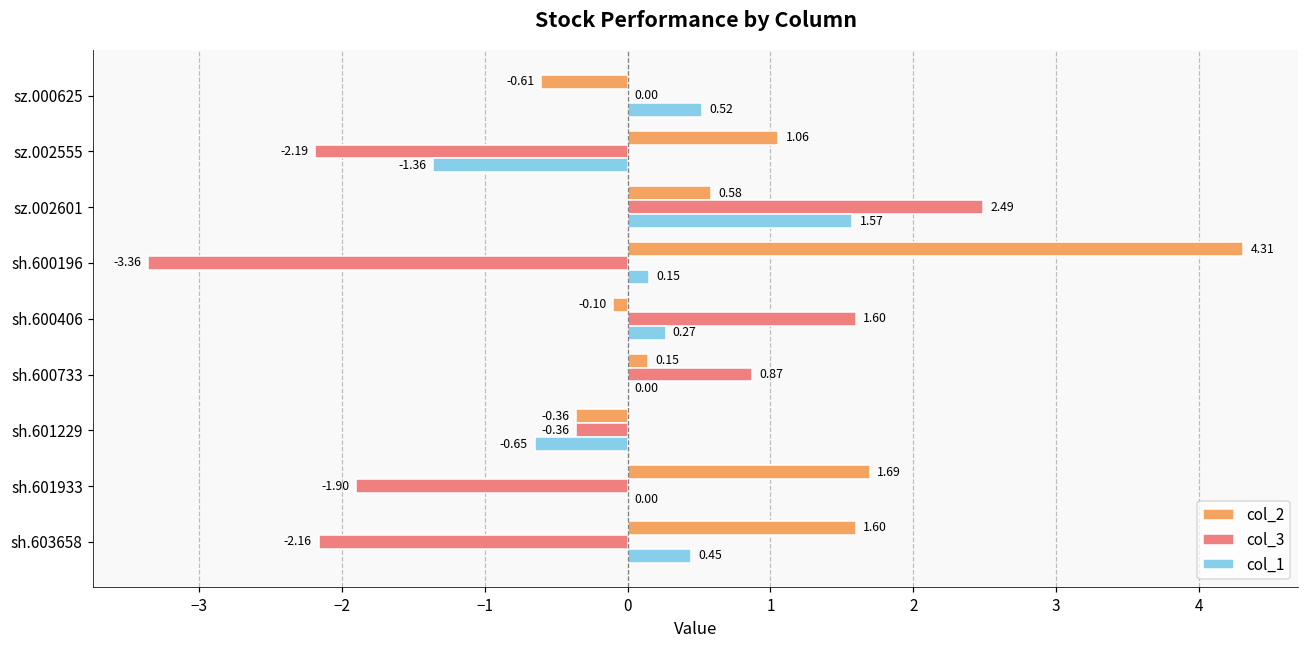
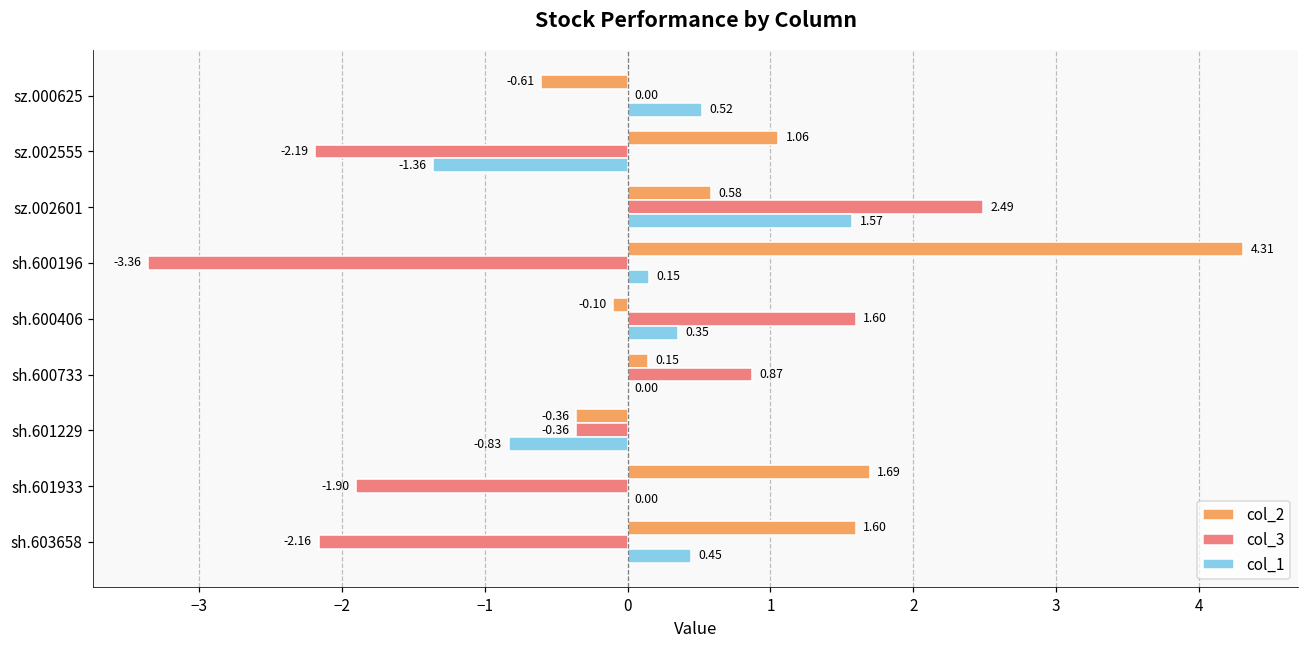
col_1, sh.600406: 0.27 -> 0.35
col_1, sh.601229: -0.65 -> -0.83
